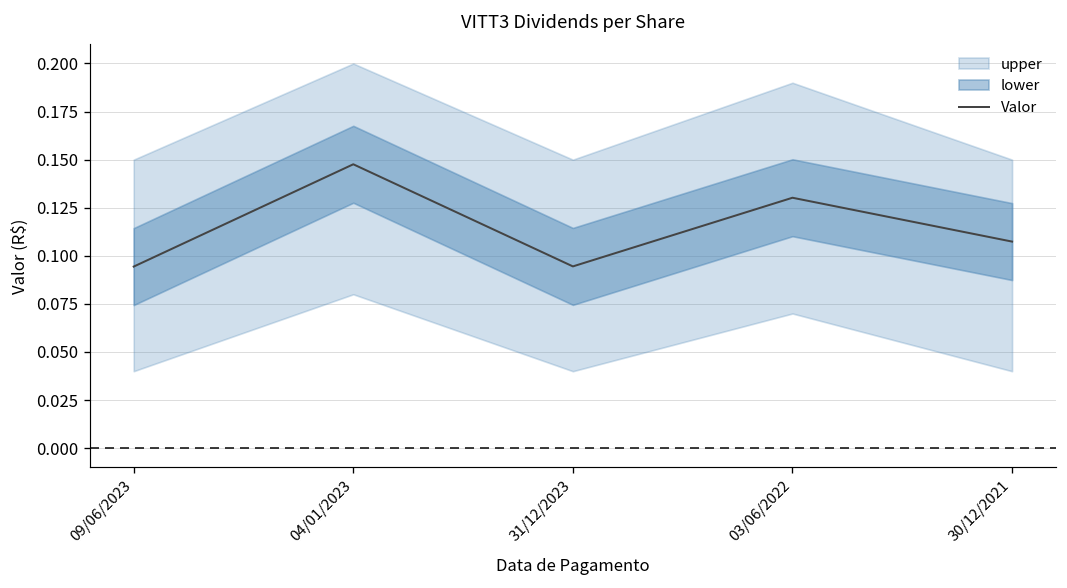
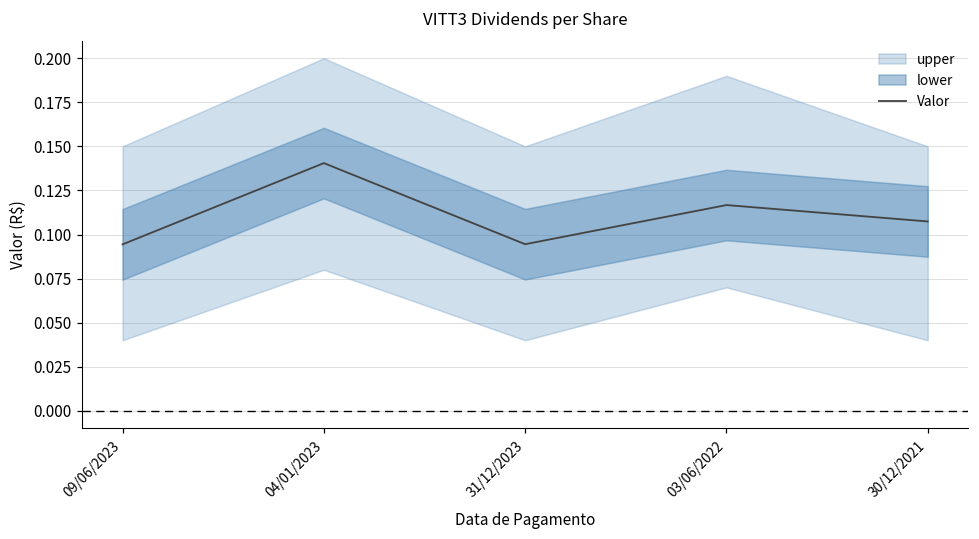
Valor, 04/01/2023: 0.148 -> 0.141
Valor, 03/06/2022: 0.130 -> 0.117
